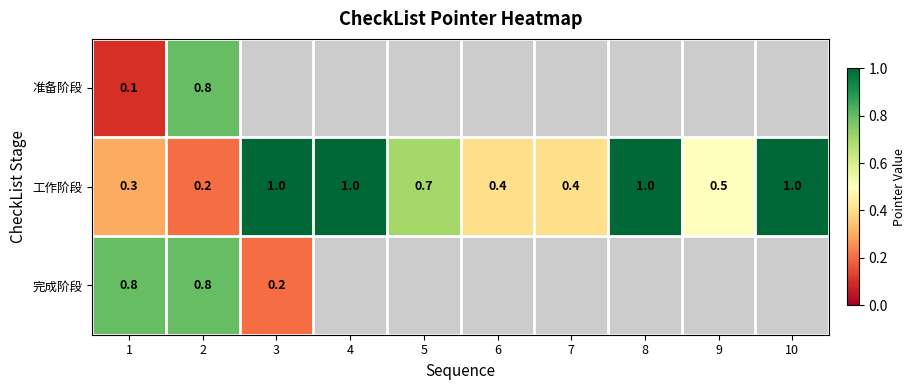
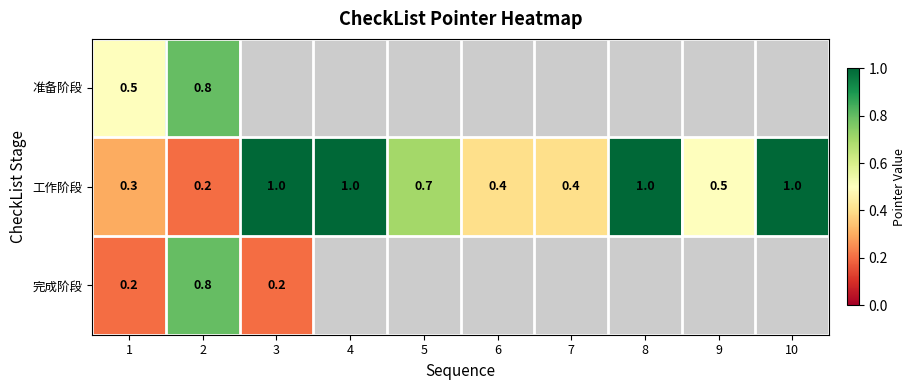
准备阶段, 1: 0.1 -> 0.5
完成阶段, 1: 0.8 -> 0.2
